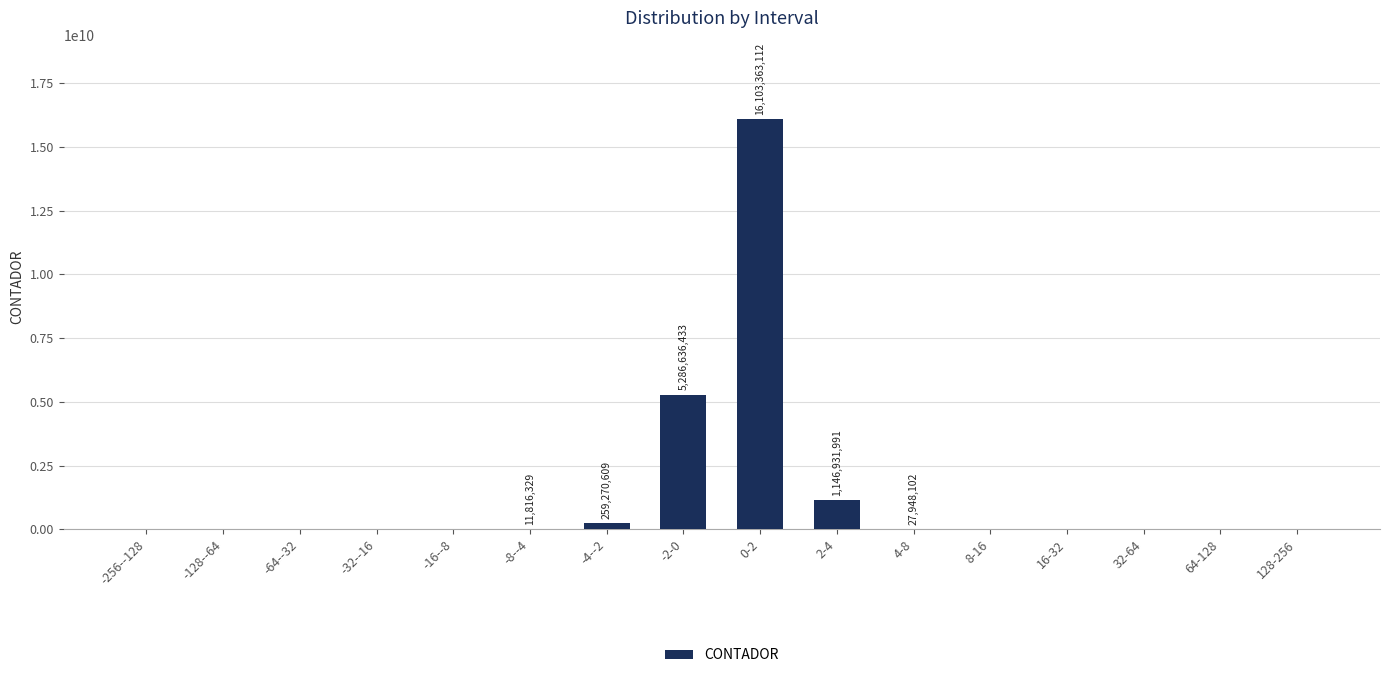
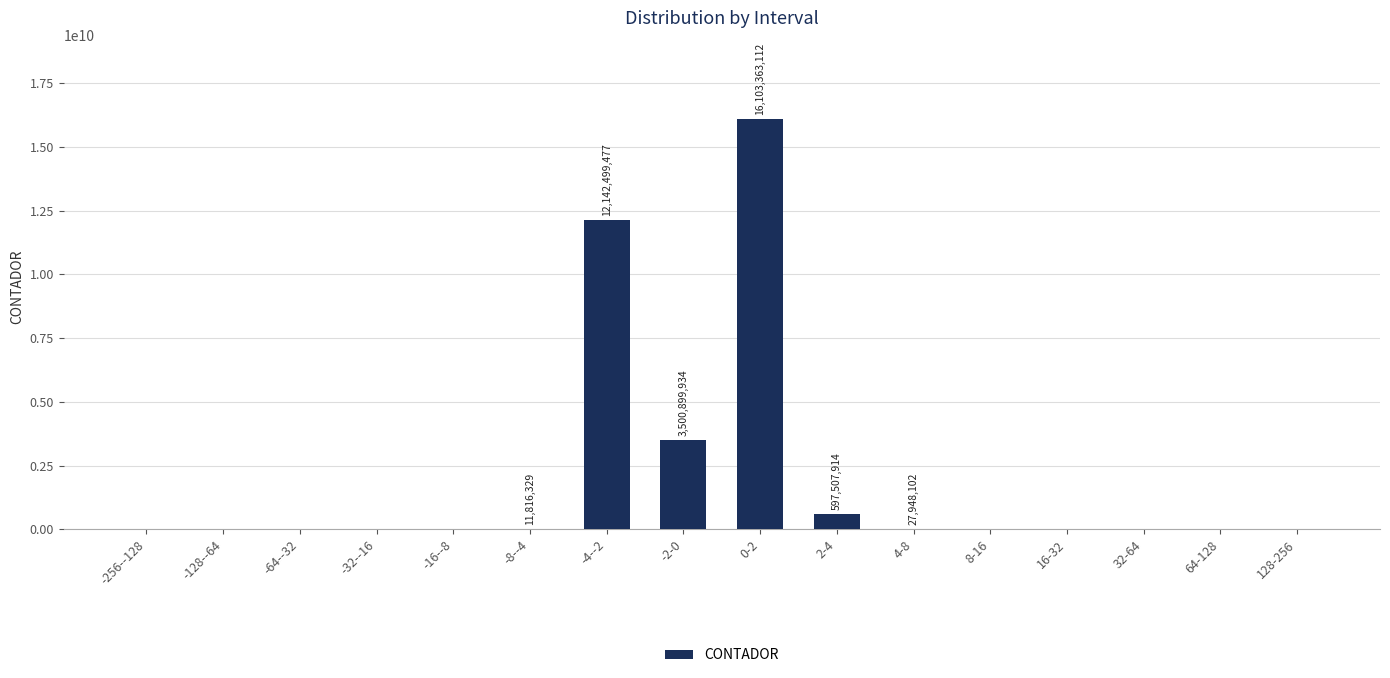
-4--2: 259,270,609 -> 12,142,499,477
-2-0: 5,286,636,433 -> 3,500,899,934
2-4: 1,146,931,991 -> 597,507,914
